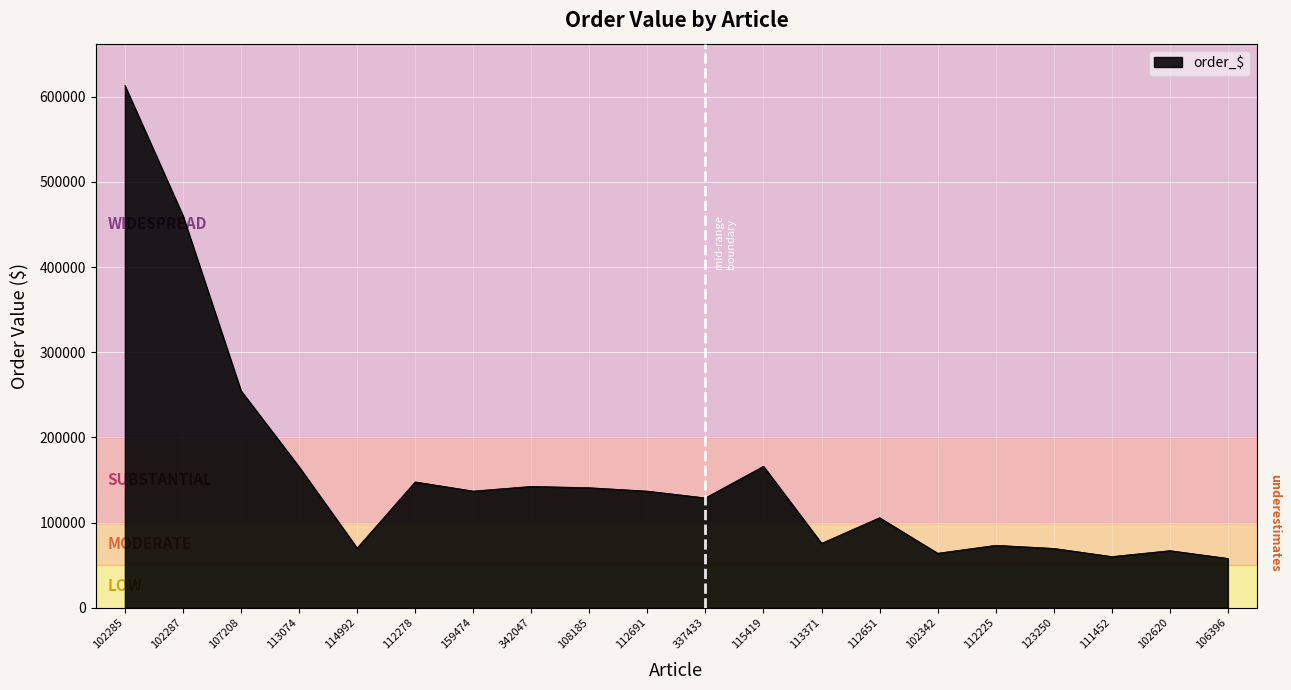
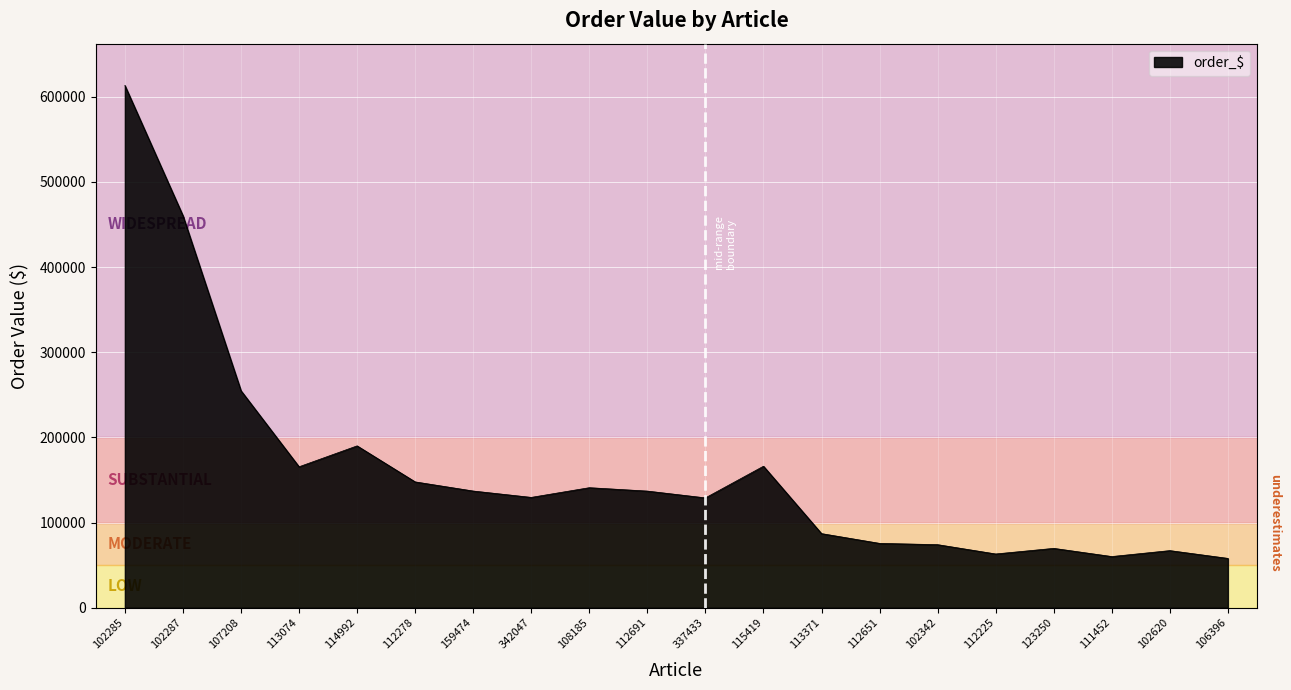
114992: 70000 -> 190000
342047: 140000 -> 130000
113371: 80000 -> 90000
112651: 110000 -> 80000
102342: 60000 -> 70000
112225: 70000 -> 60000
